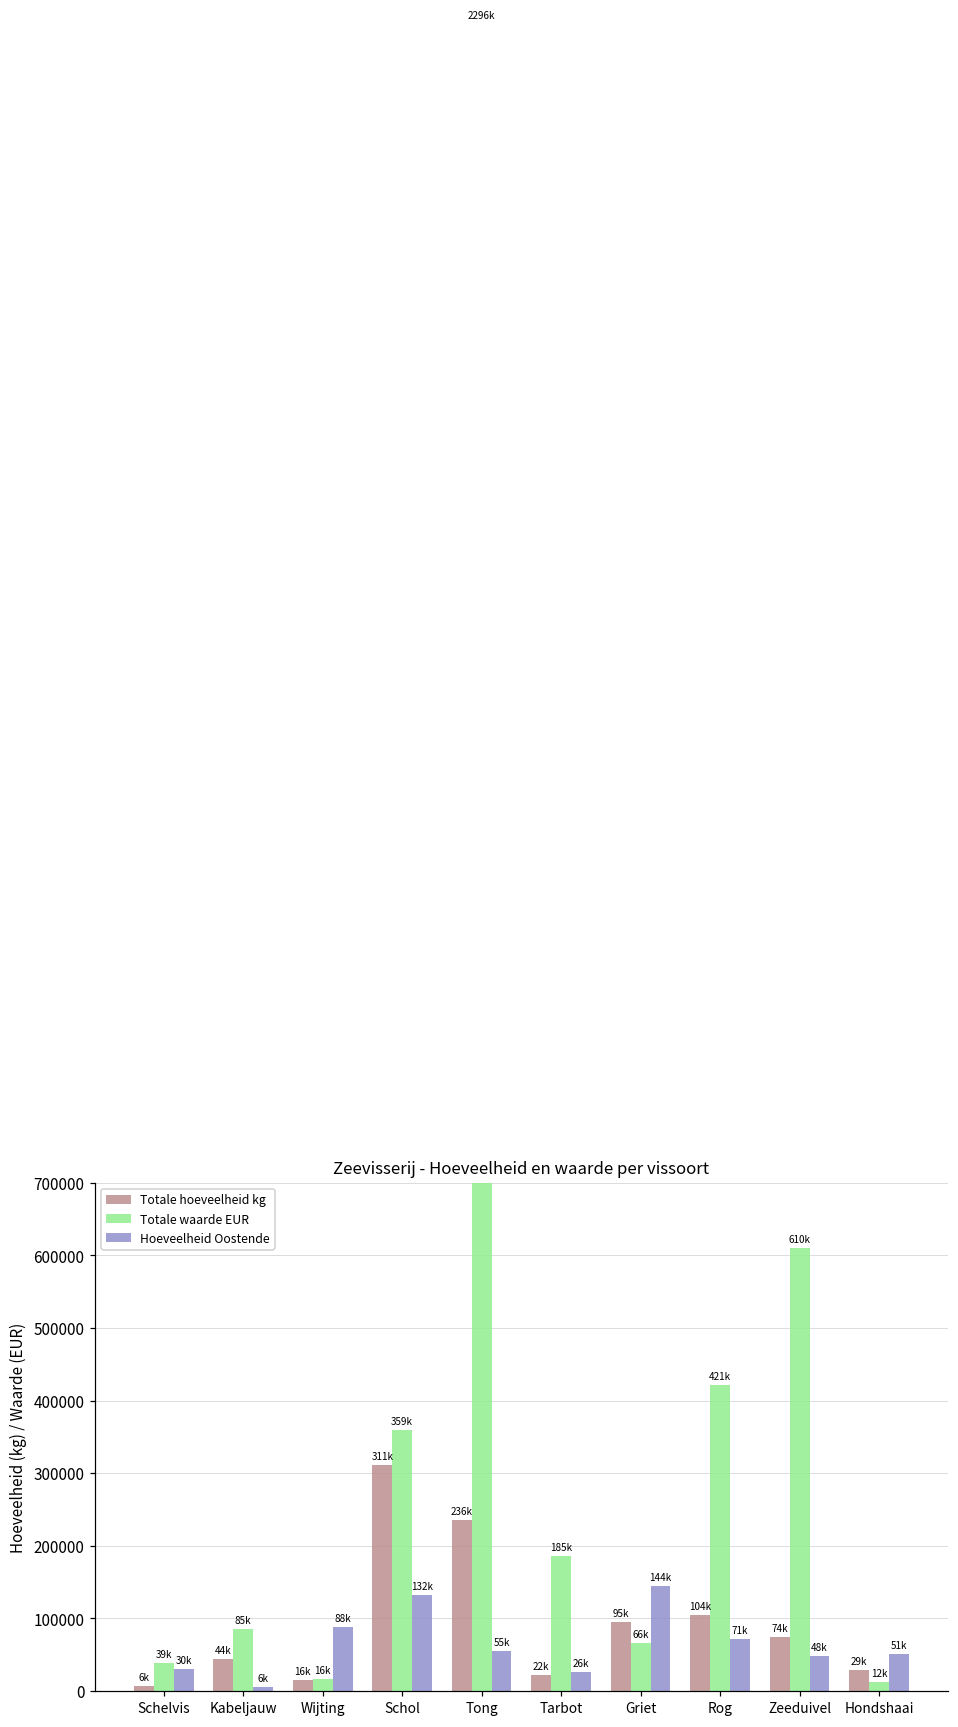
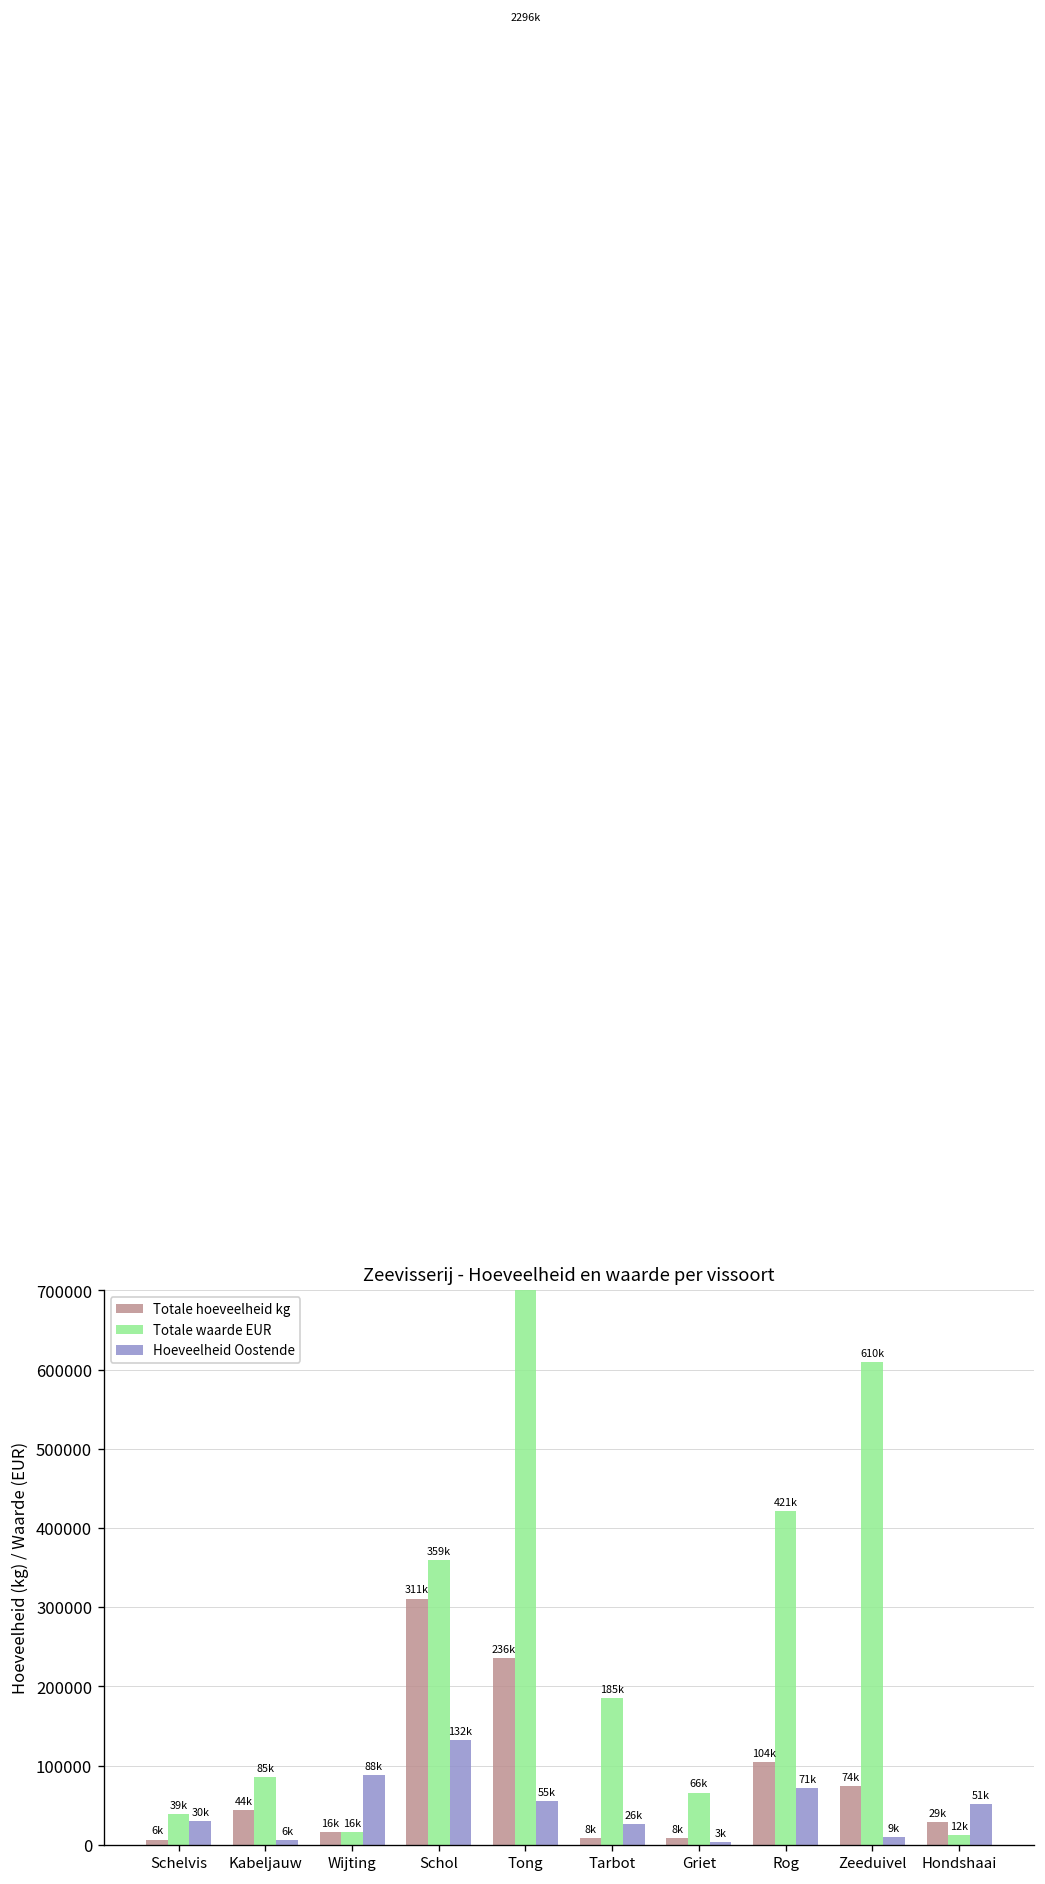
Totale hoeveelheid kg, Tarbot: 22k -> 8k
Totale hoeveelheid kg, Griet: 95k -> 8k
Hoeveelheid Oostende, Griet: 144k -> 3k
Hoeveelheid Oostende, Zeeduivel: 48k -> 9k
